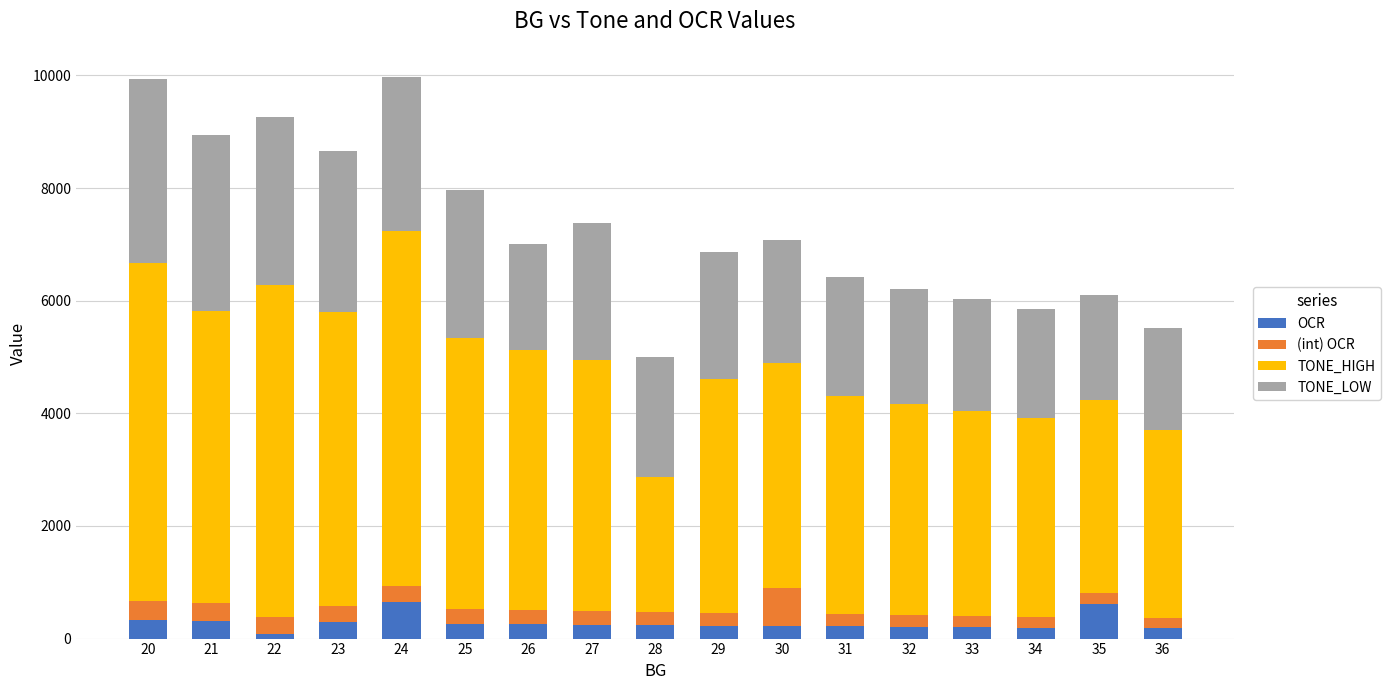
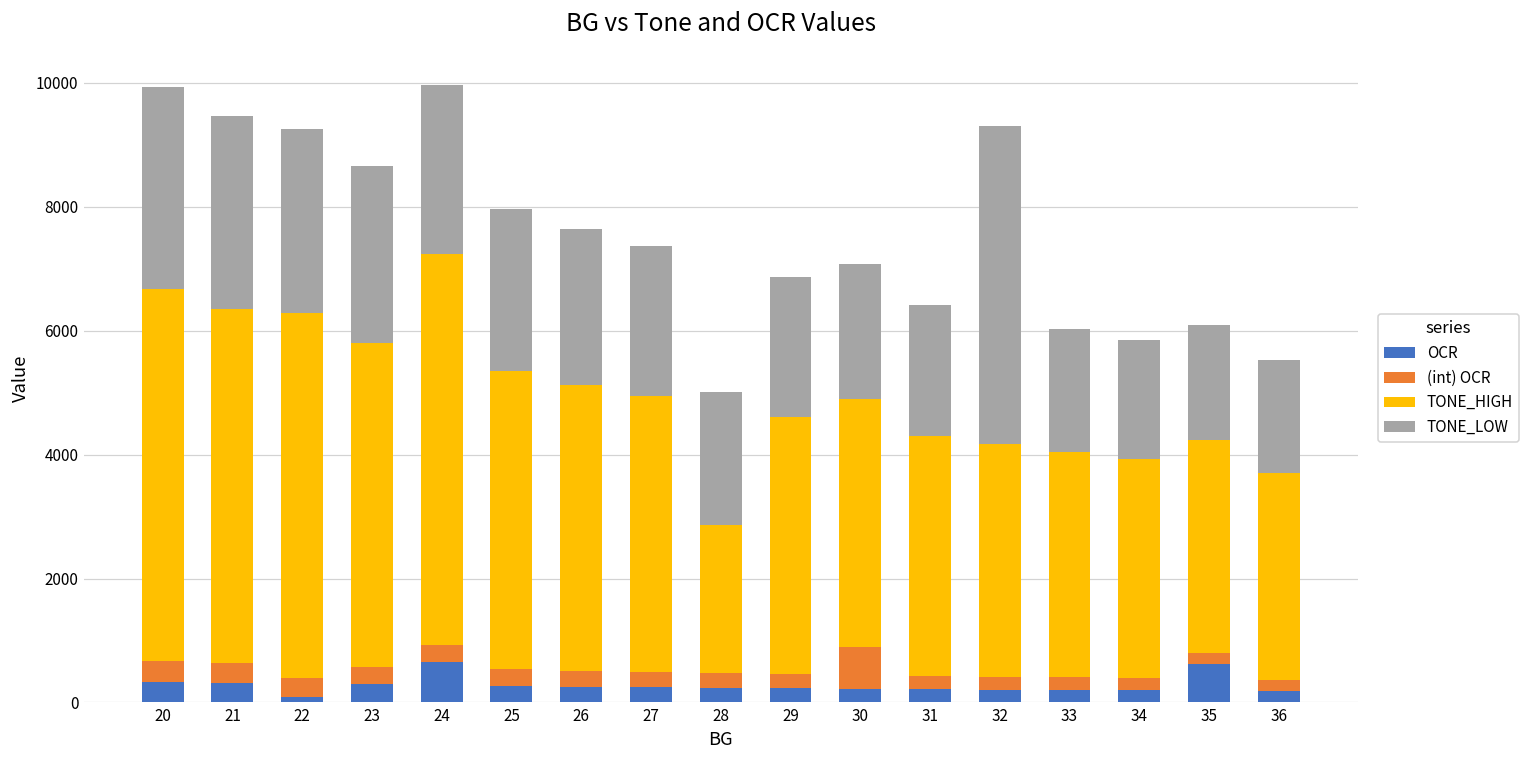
TONE_HIGH, 21: 5200 -> 5700
TONE_LOW, 26: 1900 -> 2500
TONE_LOW, 32: 2000 -> 5100
